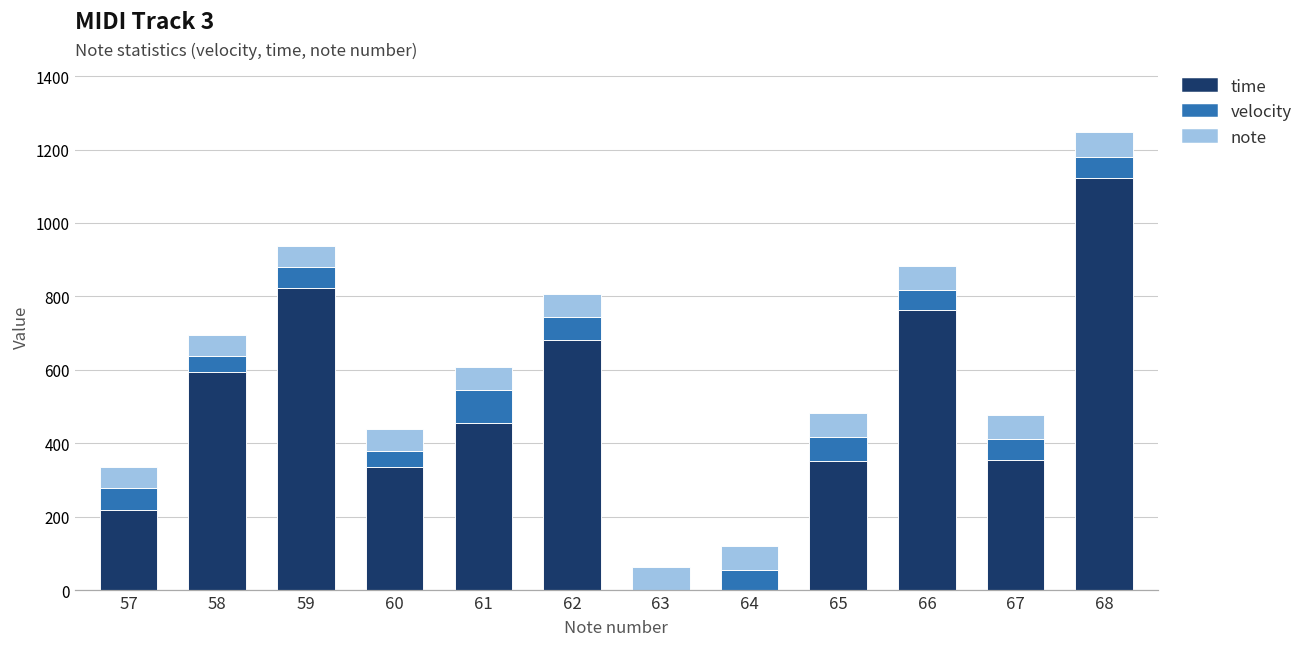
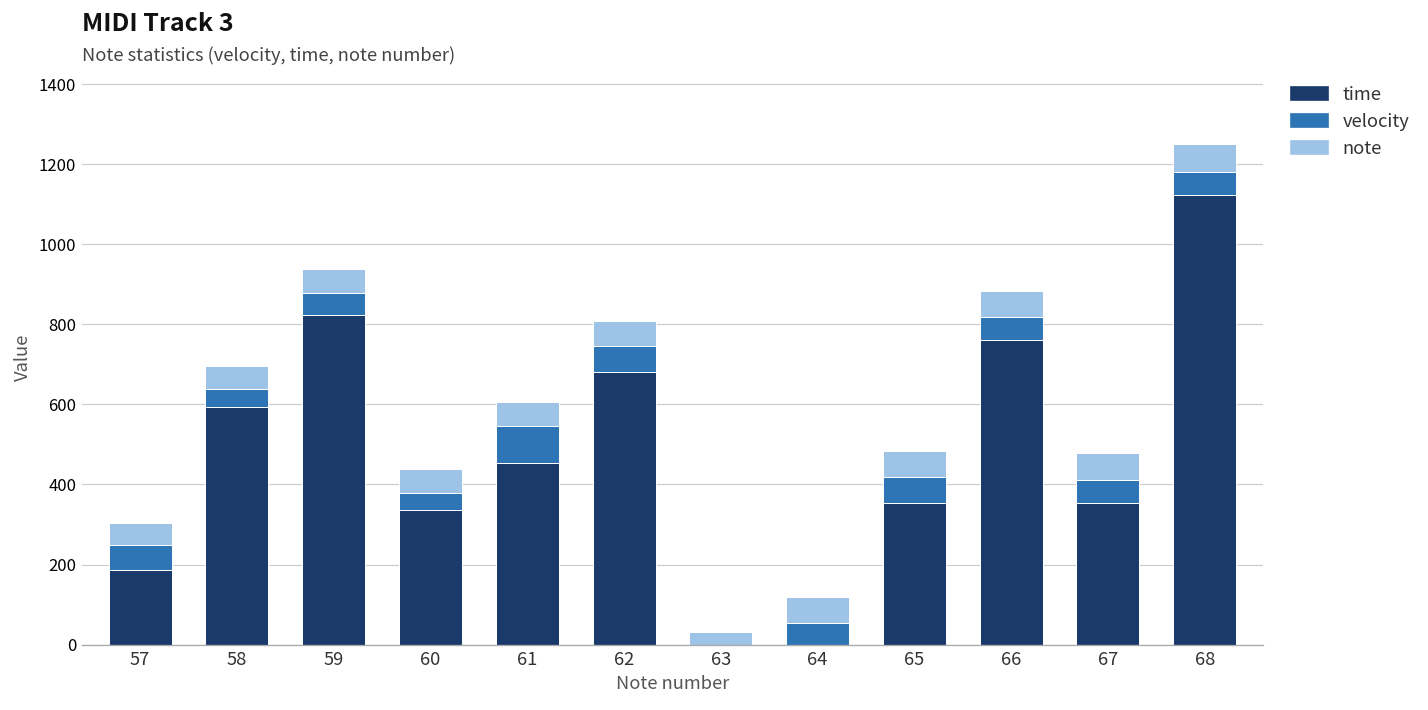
time, 57: 220 -> 190
note, 63: 60 -> 30
